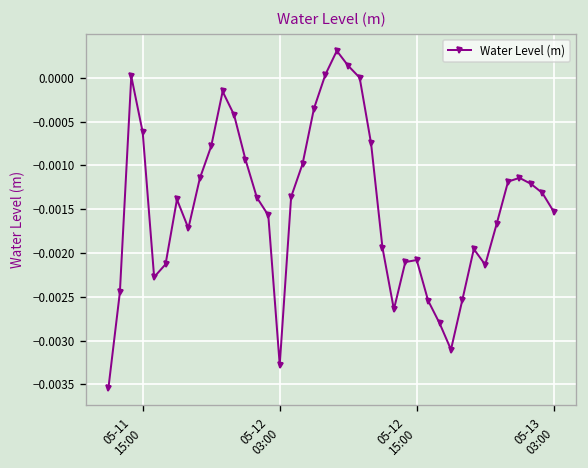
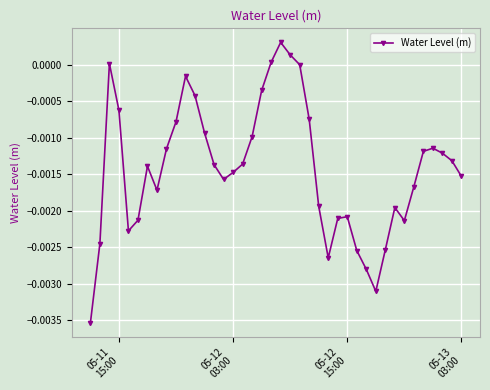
05-12 03:00: -0.0033 -> -0.0015
